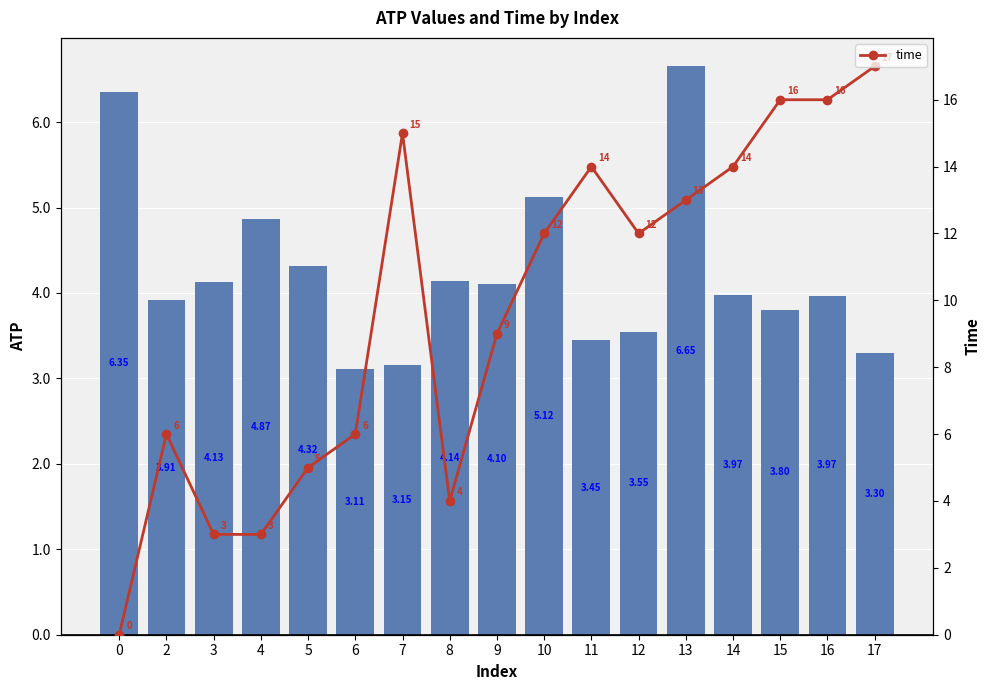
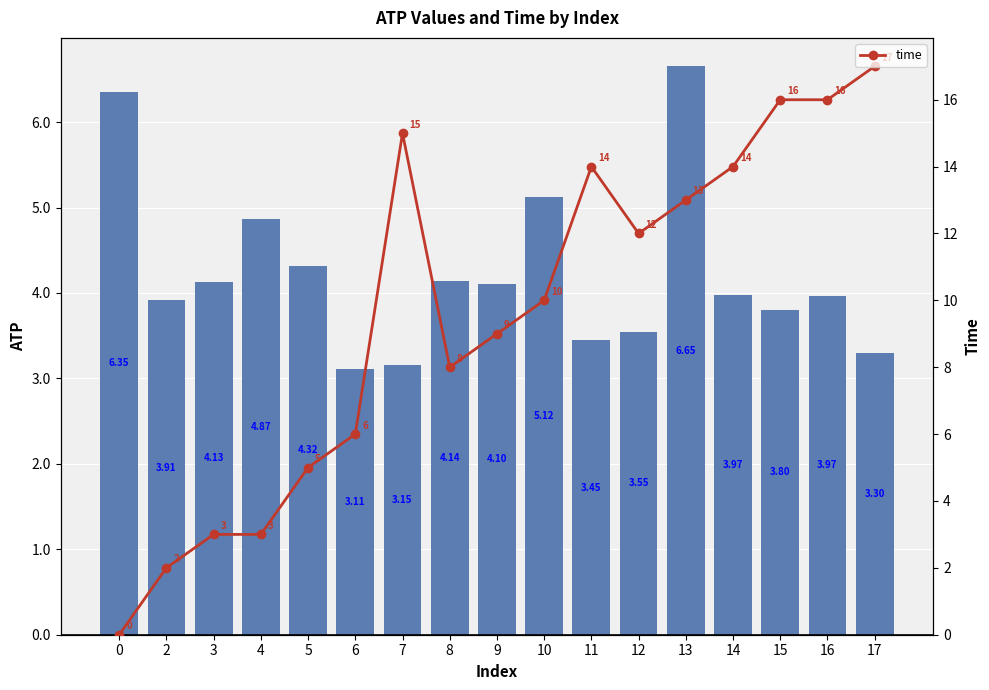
time, 2: 6 -> 2
time, 8: 4 -> 8
time, 10: 12 -> 10
